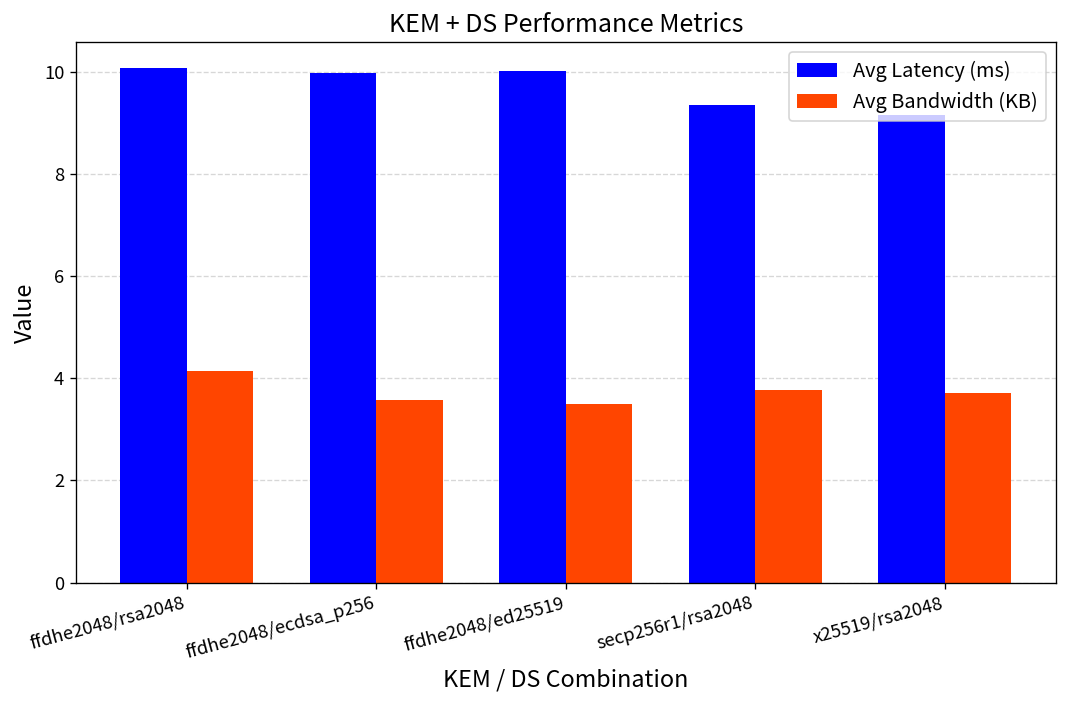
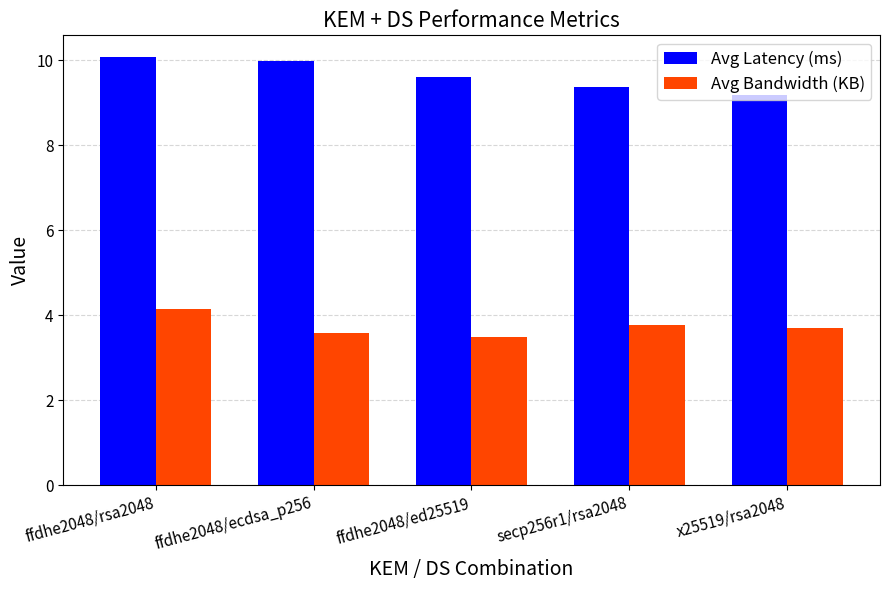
Avg Latency (ms), ffdhe2048/ed25519: 10.0 -> 9.6
